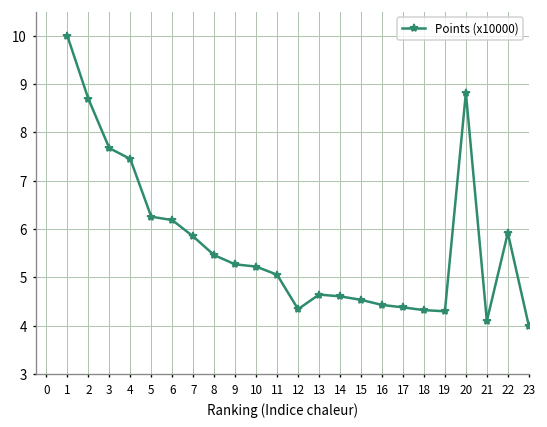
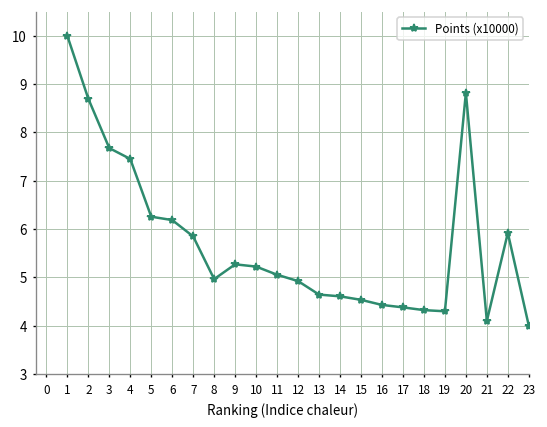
8: 5.5 -> 5.0
12: 4.3 -> 4.9
